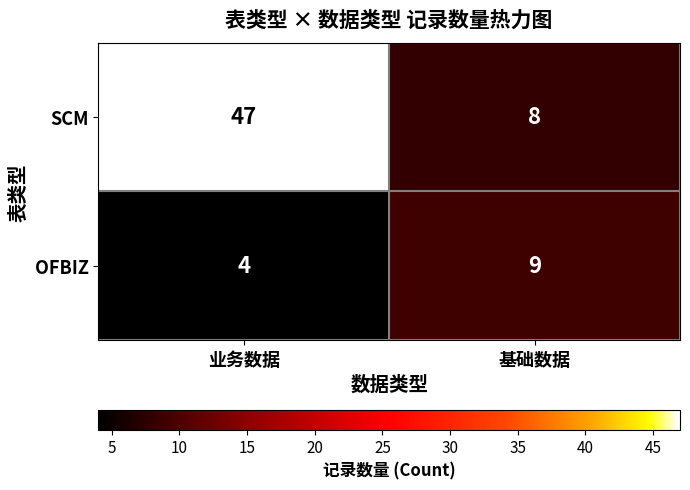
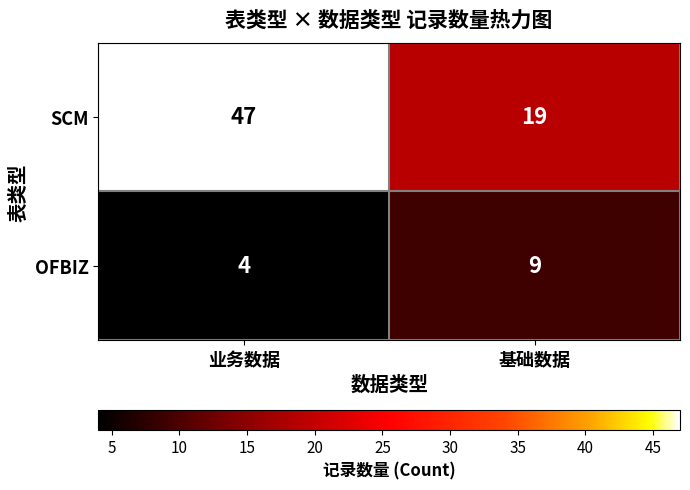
SCM, 基础数据: 8 -> 19
